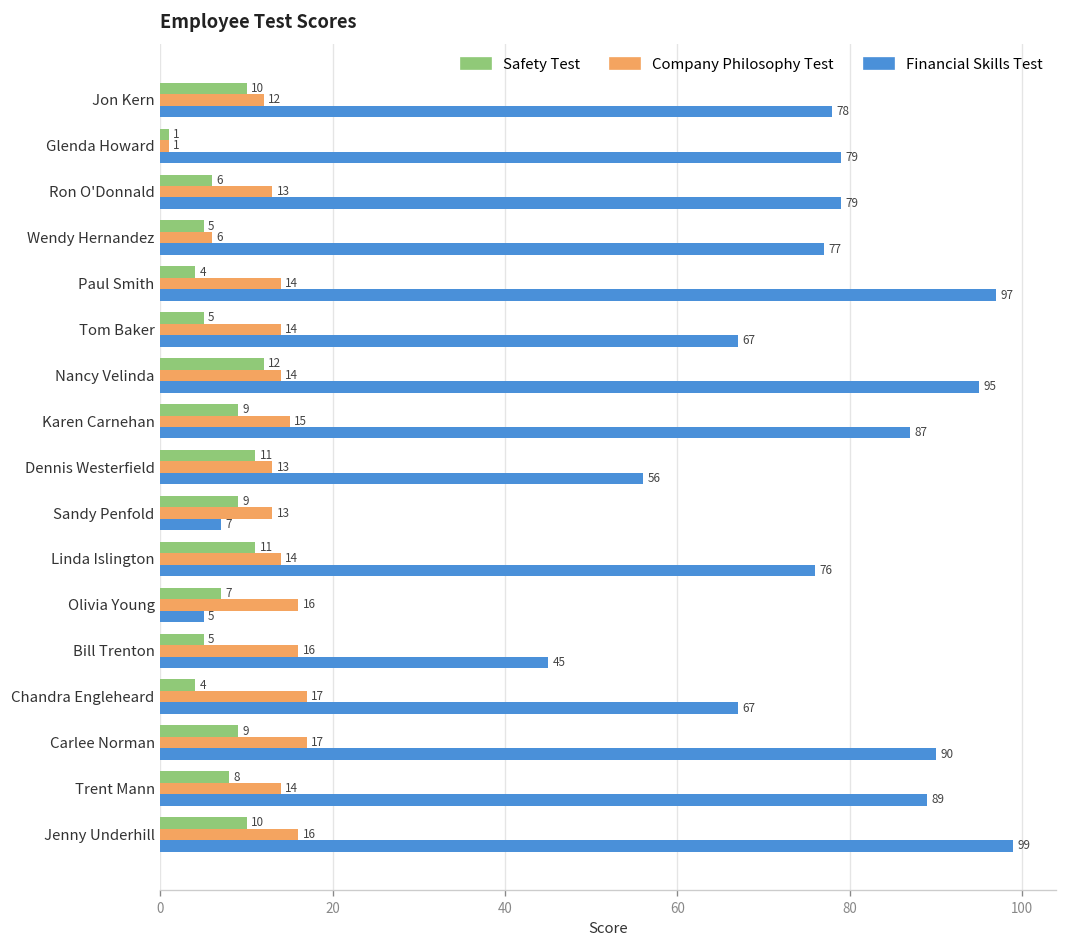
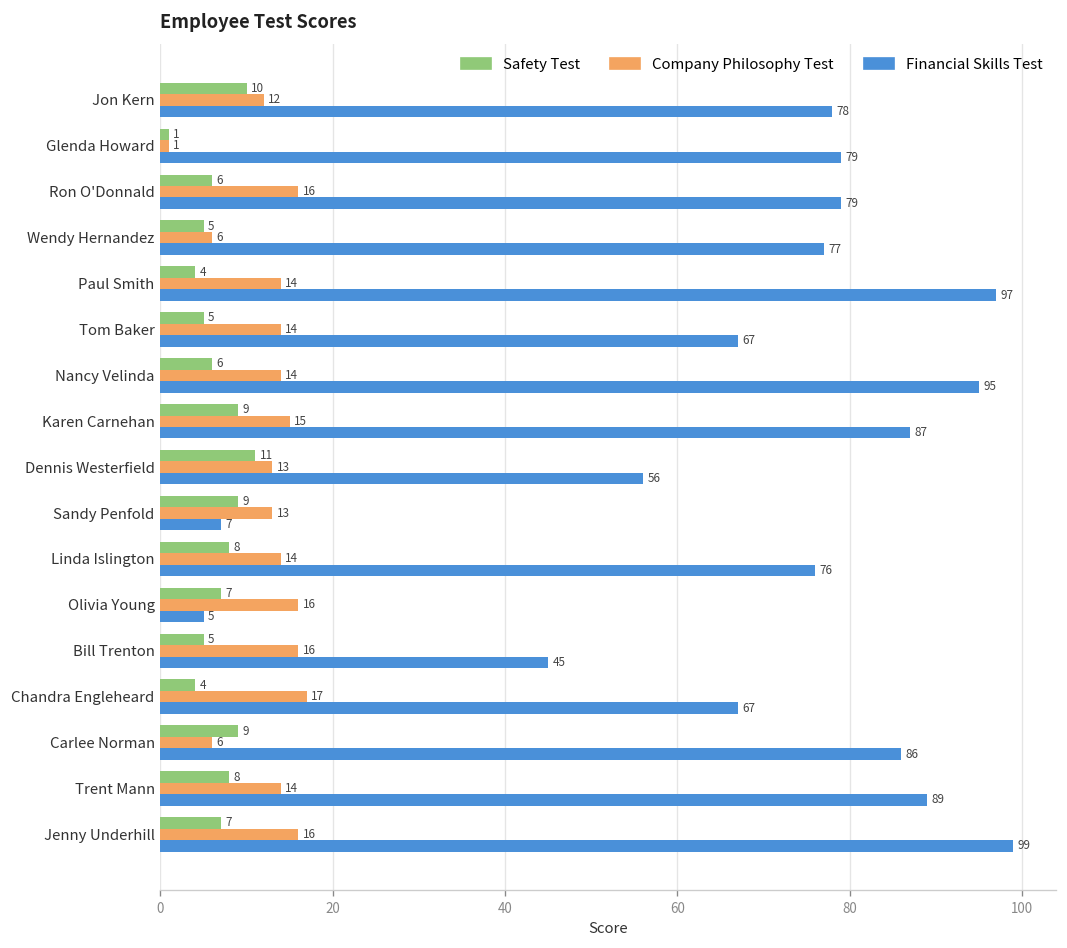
Company Philosophy Test, Ron O'Donnald: 13 -> 16
Safety Test, Nancy Velinda: 12 -> 6
Safety Test, Linda Islington: 11 -> 8
Company Philosophy Test, Carlee Norman: 17 -> 6
Financial Skills Test, Carlee Norman: 90 -> 86
Safety Test, Jenny Underhill: 10 -> 7
